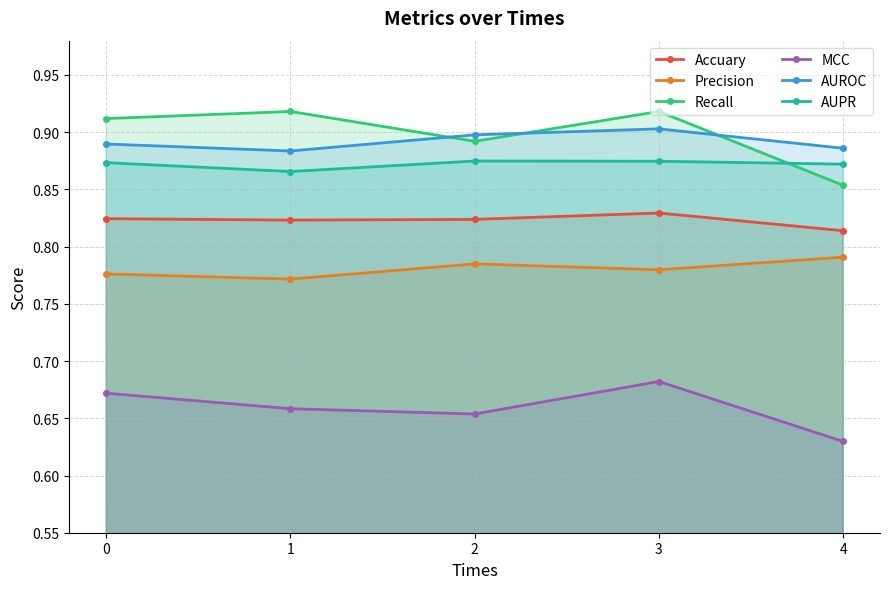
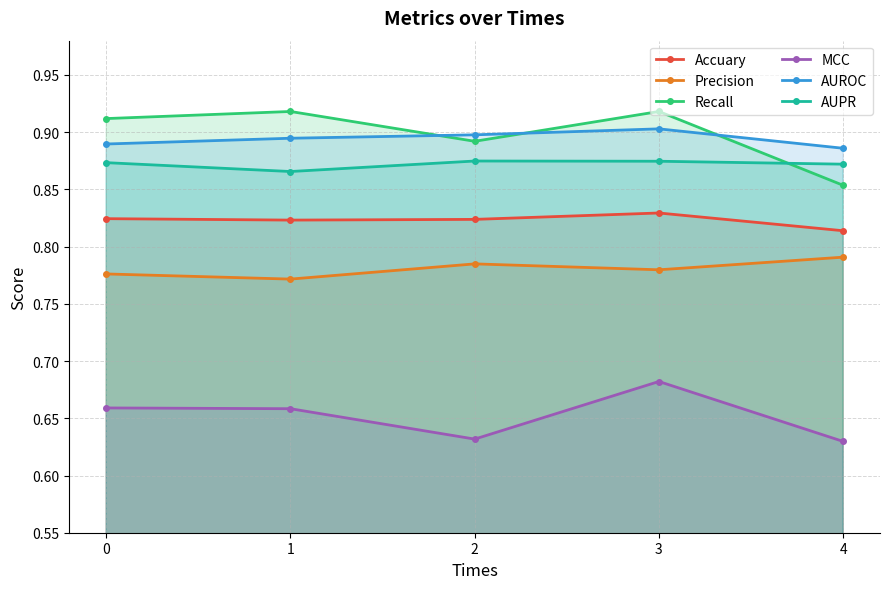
MCC, 0: 0.672 -> 0.659
AUROC, 1: 0.884 -> 0.895
MCC, 2: 0.654 -> 0.632
